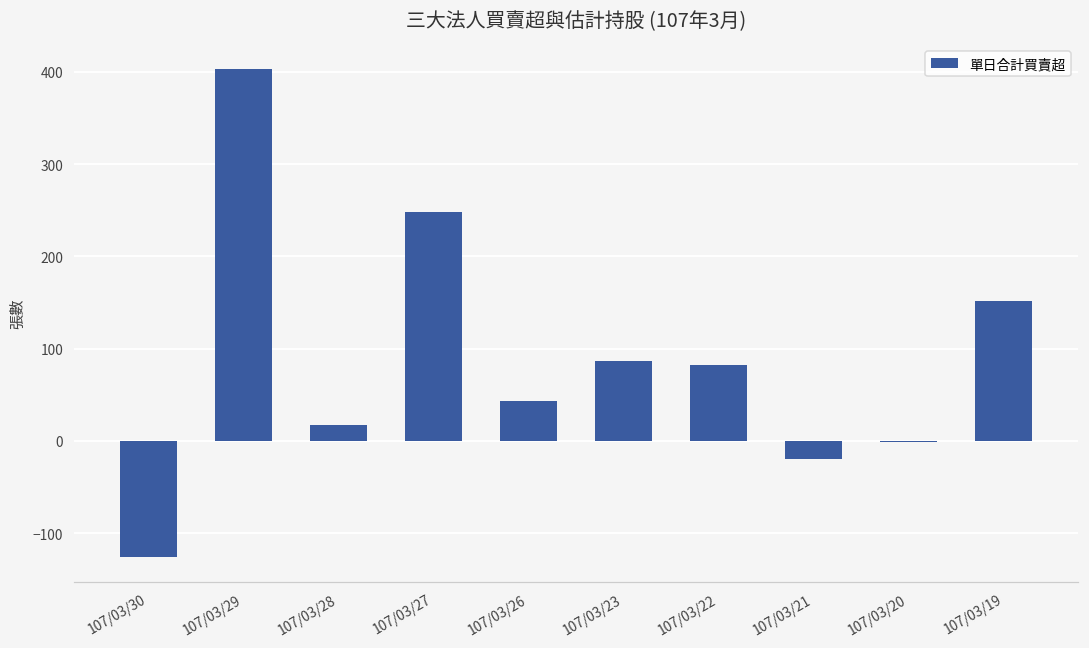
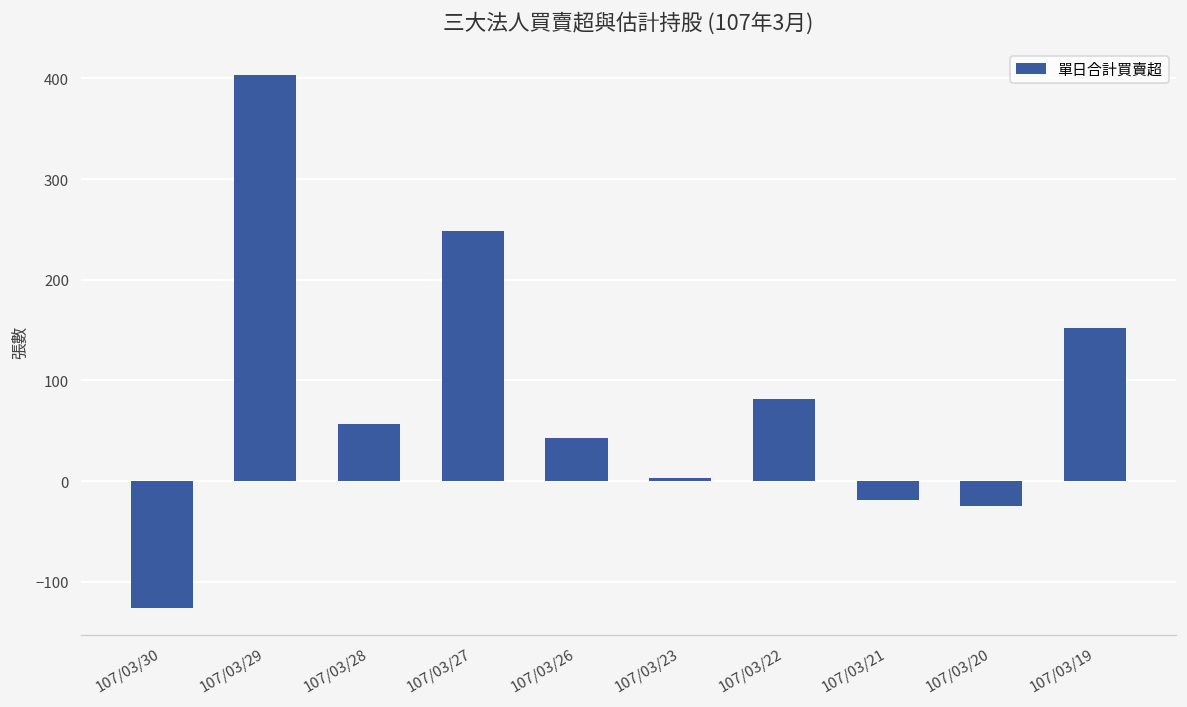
107/03/28: 20 -> 60
107/03/23: 90 -> 0
107/03/20: 0 -> -30
